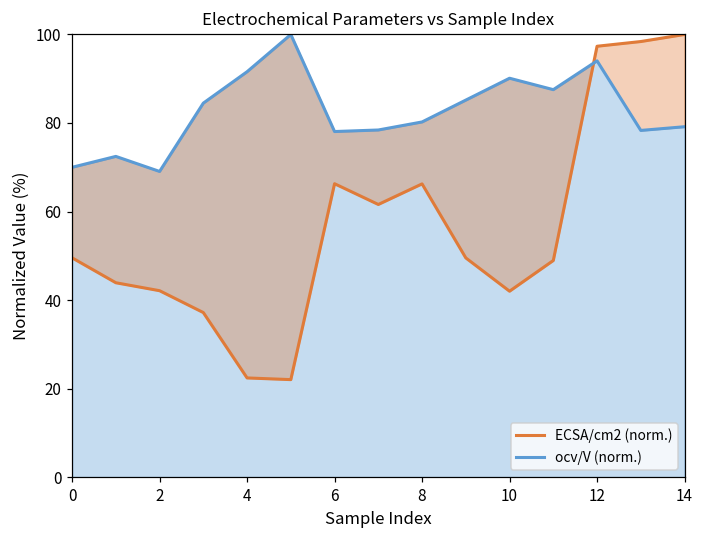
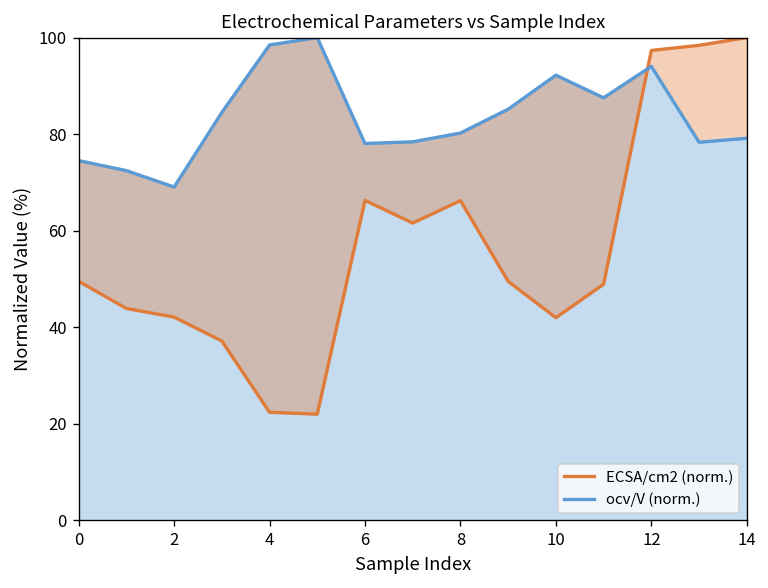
ocv/V (norm.), 0: 70 -> 75
ocv/V (norm.), 4: 92 -> 98
ocv/V (norm.), 10: 90 -> 92
